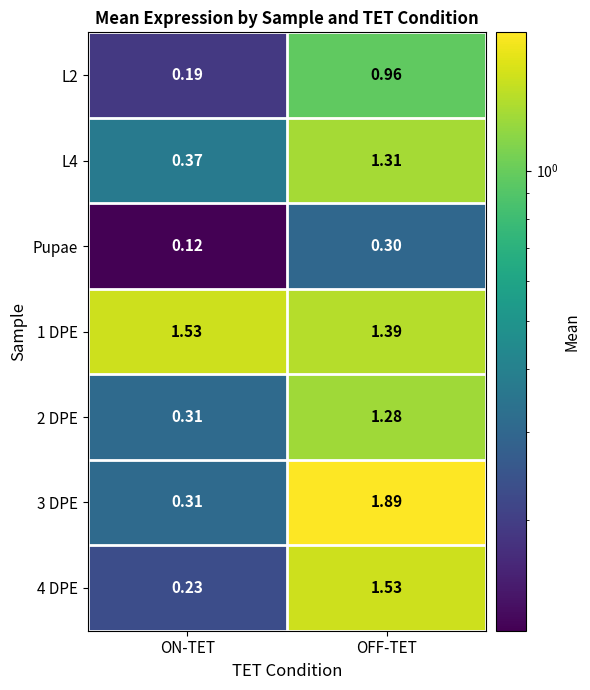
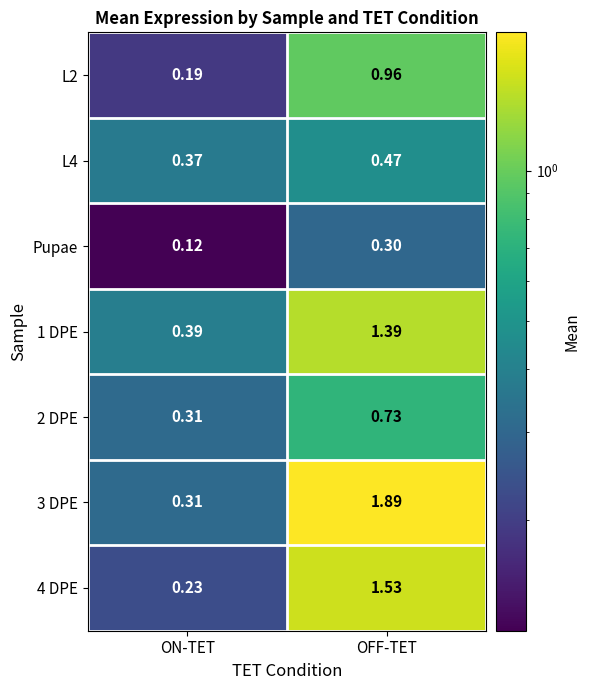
L4, OFF-TET: 1.31 -> 0.47
1 DPE, ON-TET: 1.53 -> 0.39
2 DPE, OFF-TET: 1.28 -> 0.73
